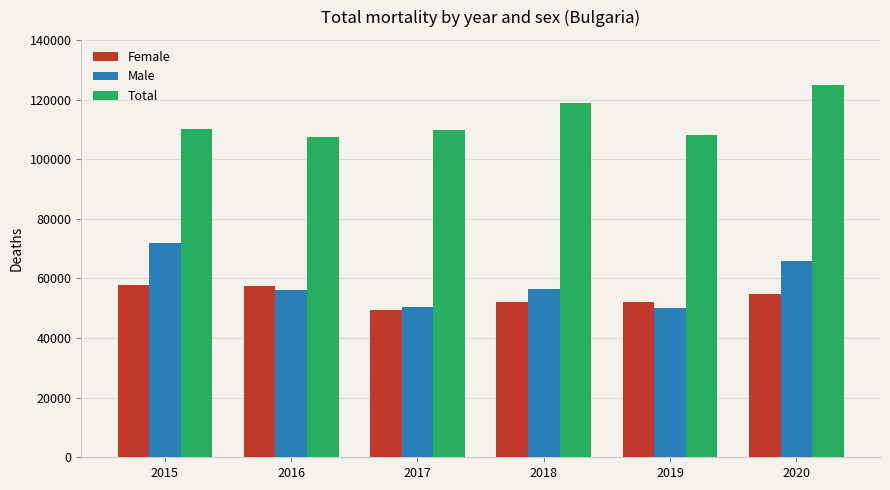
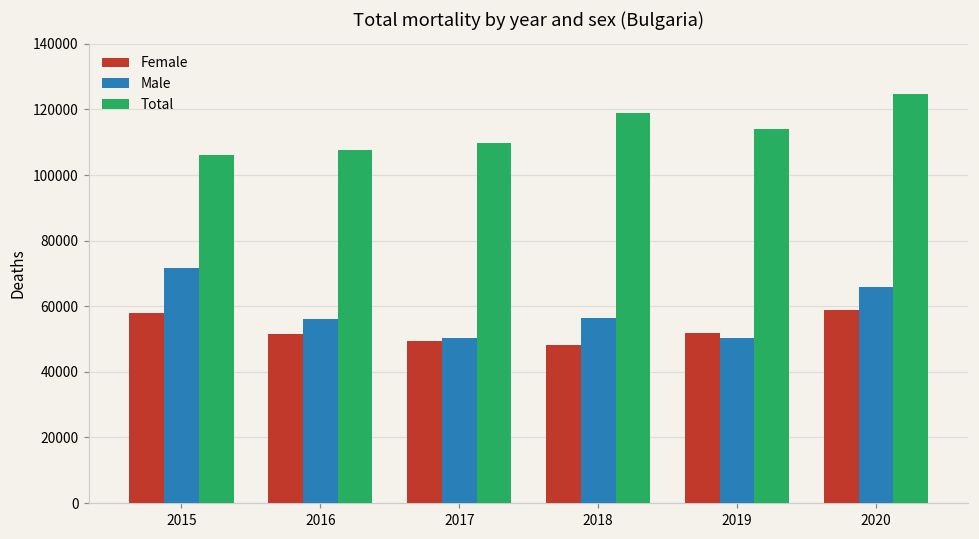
Total, 2015: 110000 -> 106000
Female, 2016: 57000 -> 51000
Female, 2018: 52000 -> 48000
Total, 2019: 108000 -> 114000
Female, 2020: 55000 -> 59000
